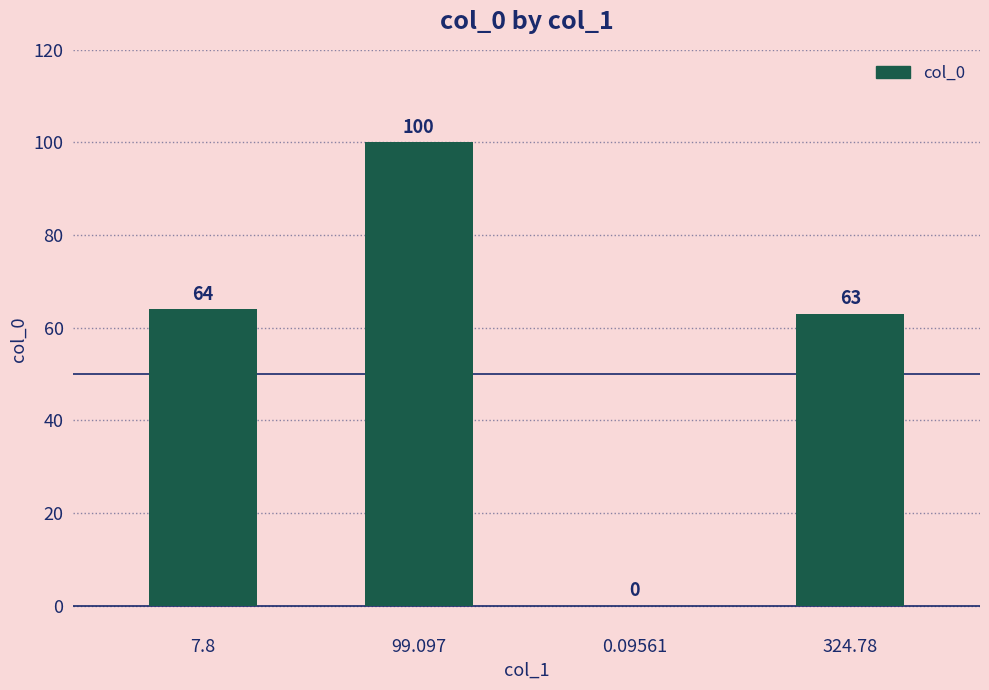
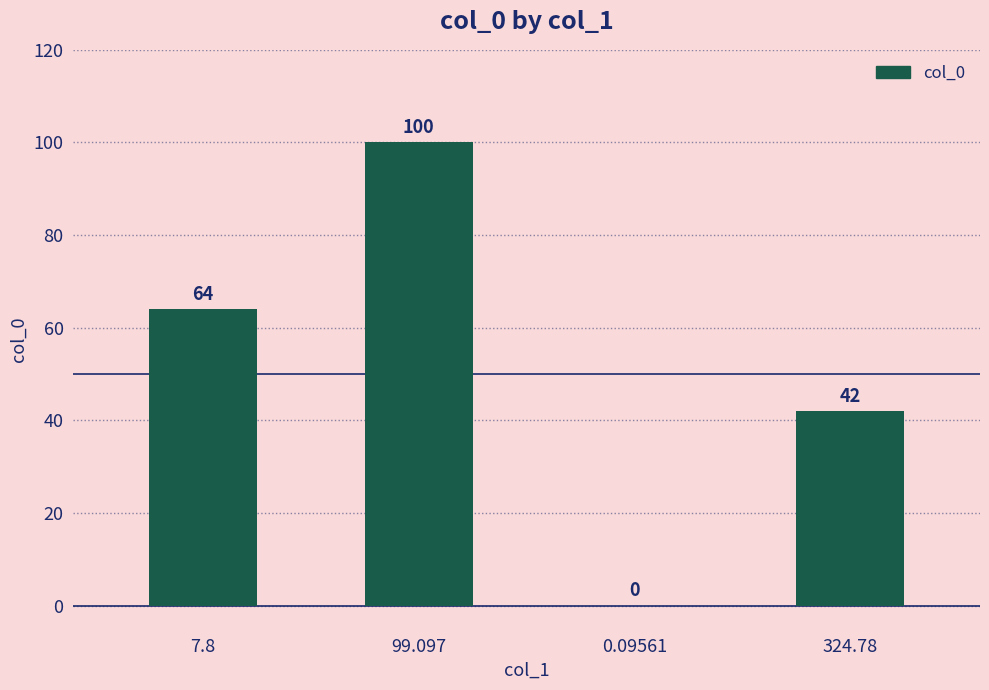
324.78: 63 -> 42
